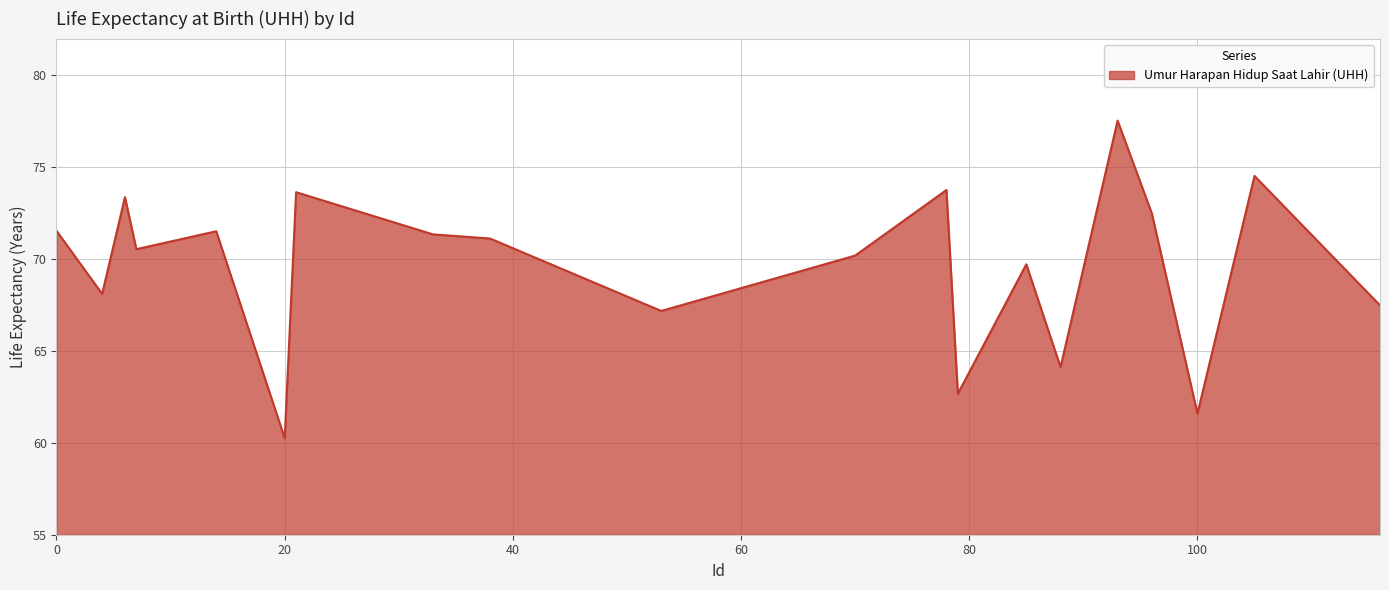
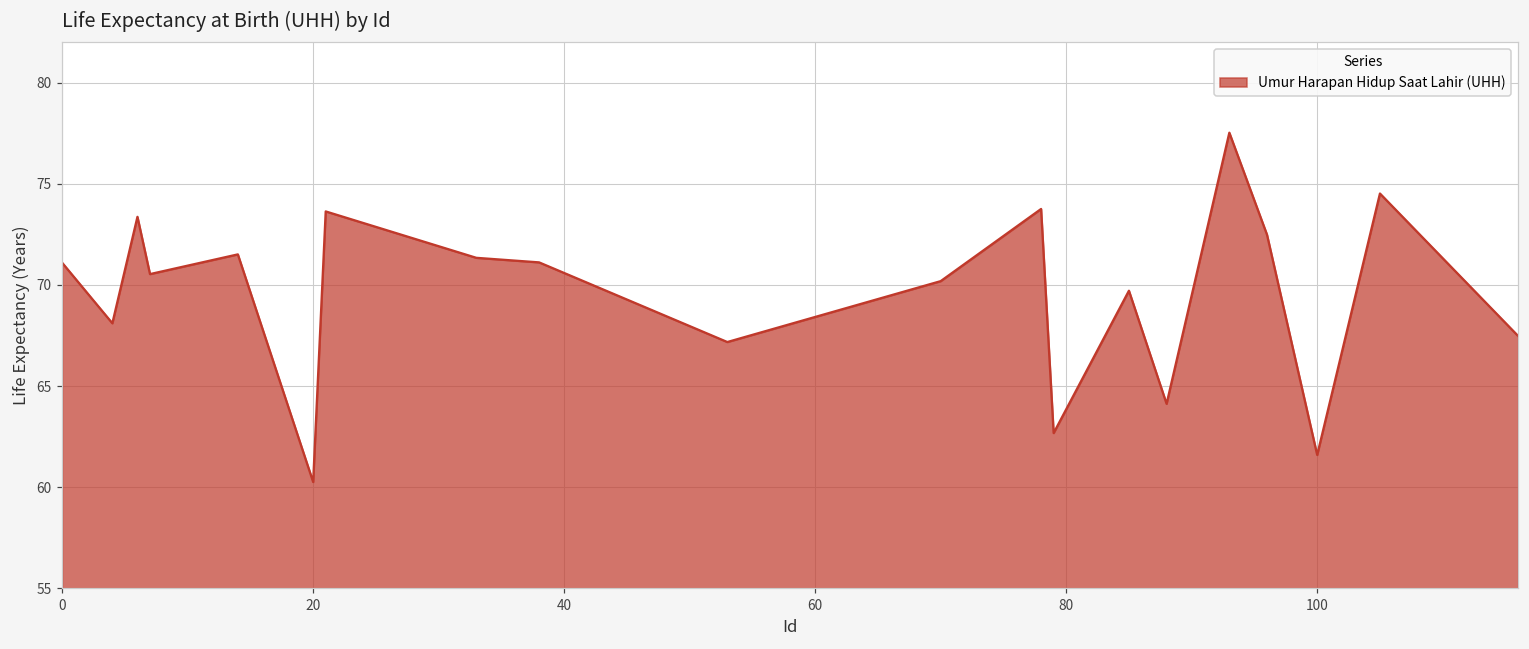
0: 71.5 -> 71.1
